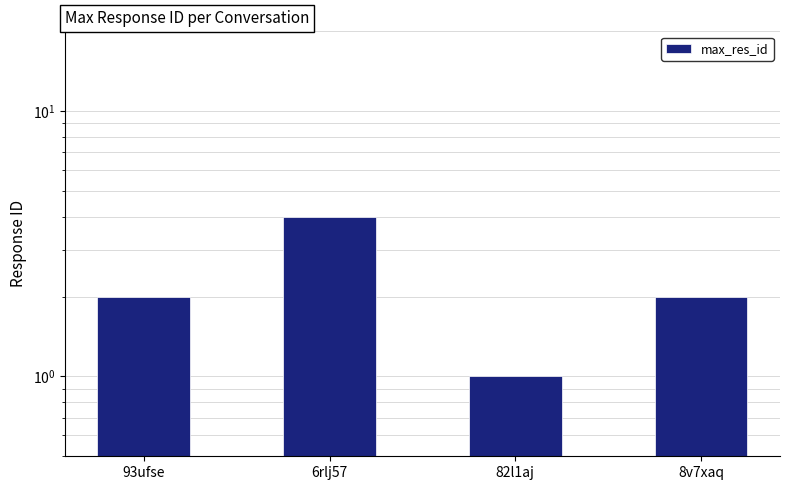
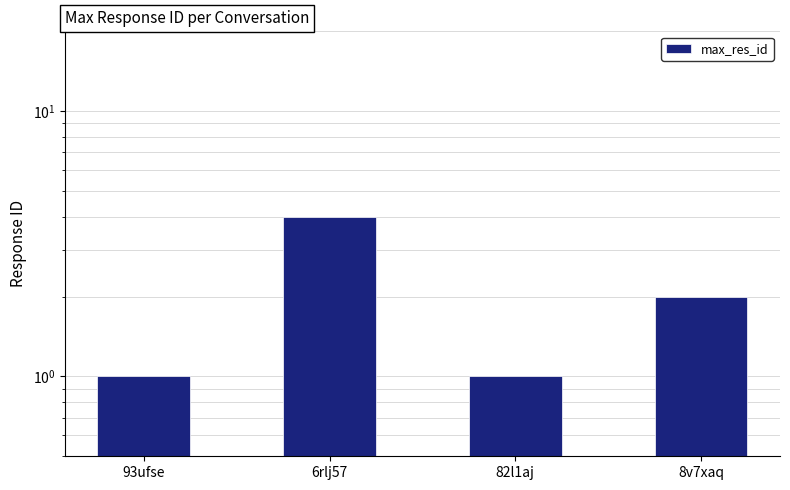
93ufse: 2 -> 1
